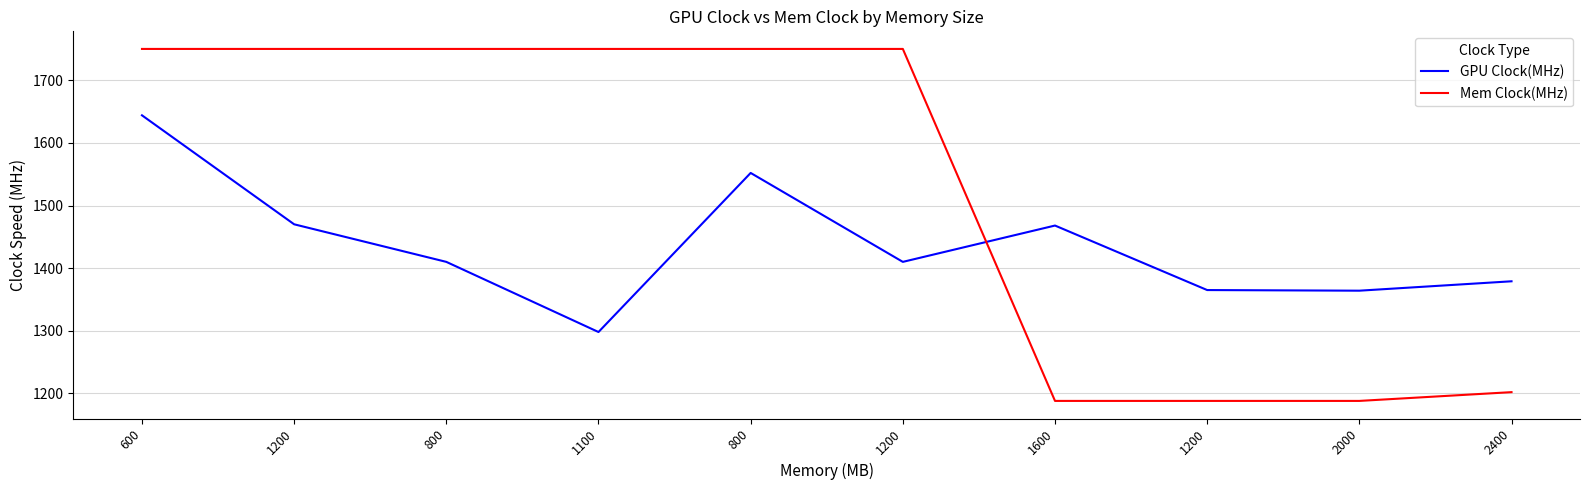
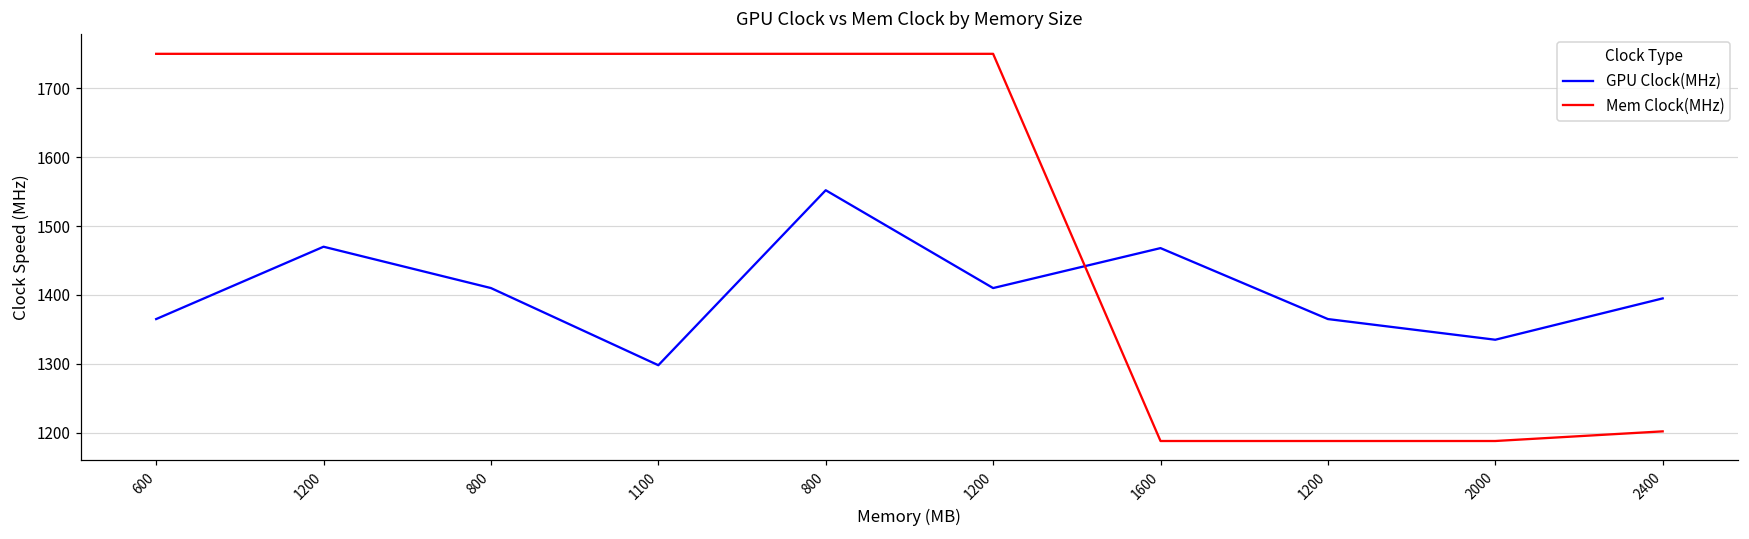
GPU Clock(MHz), 600: 1640 -> 1370
GPU Clock(MHz), 2000: 1360 -> 1340
GPU Clock(MHz), 2400: 1380 -> 1400
